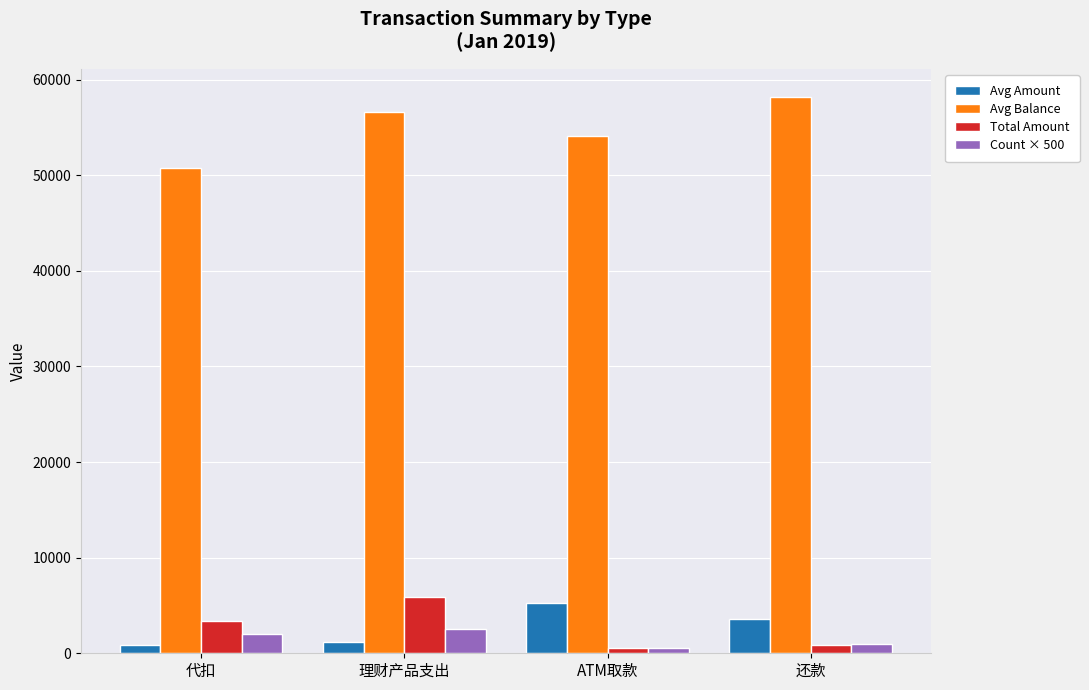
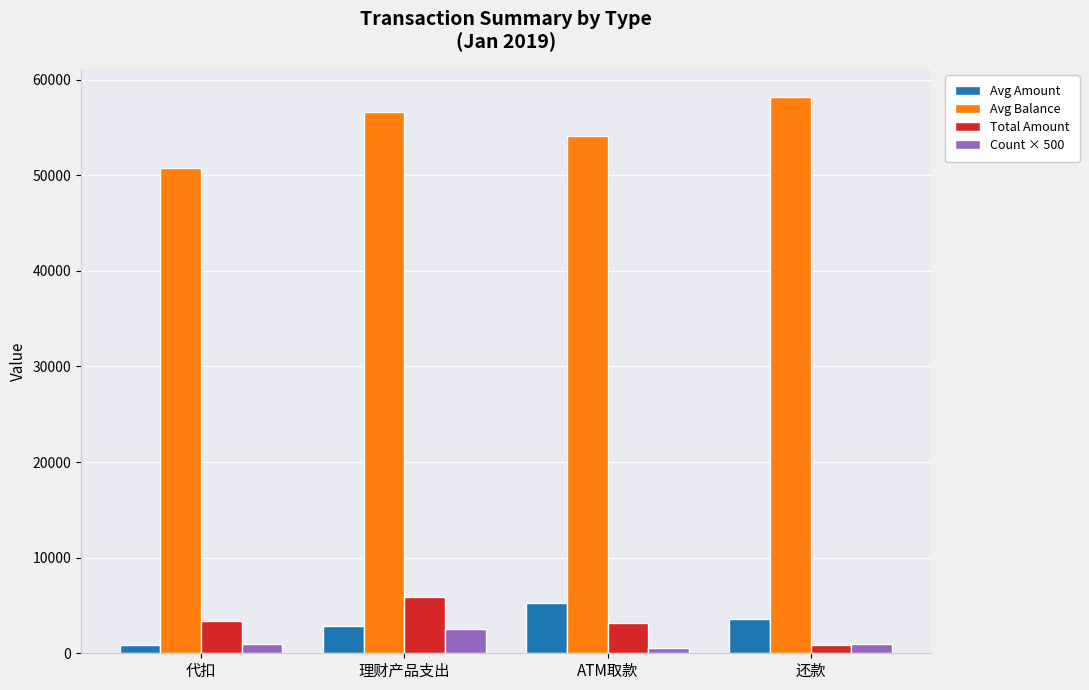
Count × 500, 代扣: 2000 -> 1000
Avg Amount, 理财产品支出: 1000 -> 3000
Total Amount, ATM取款: 1000 -> 3000
